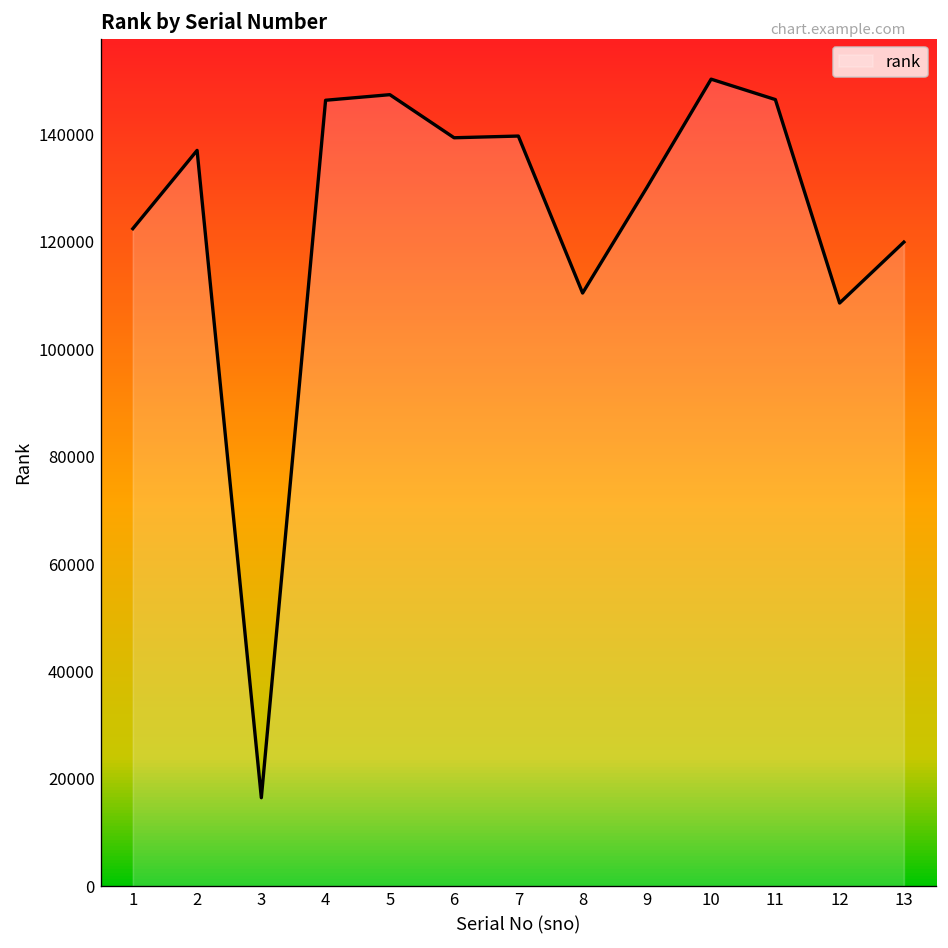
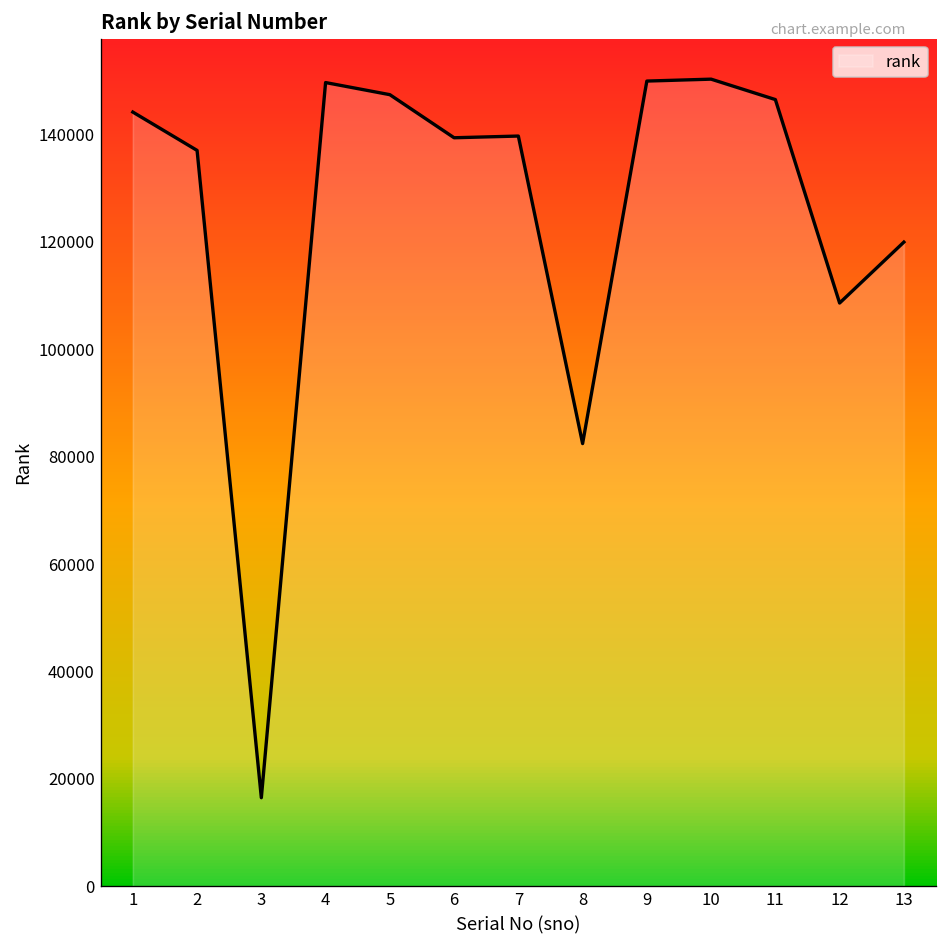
1: 122000 -> 144000
4: 146000 -> 150000
8: 110000 -> 82000
9: 130000 -> 150000
